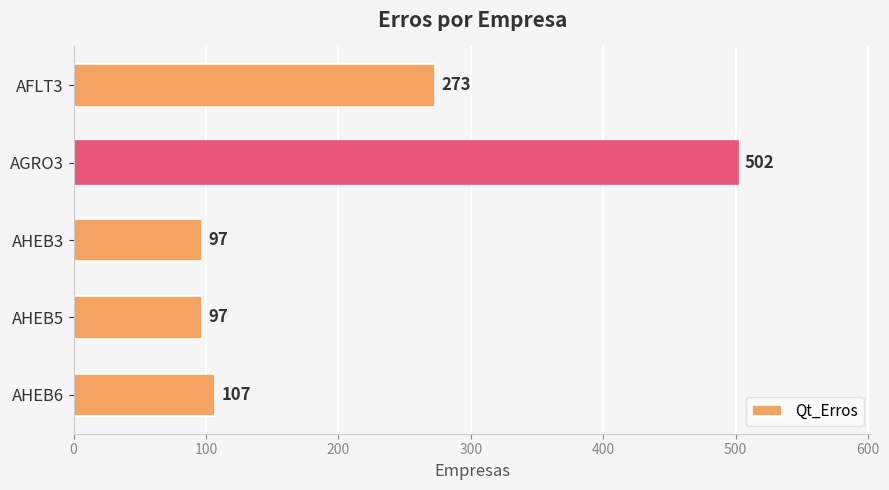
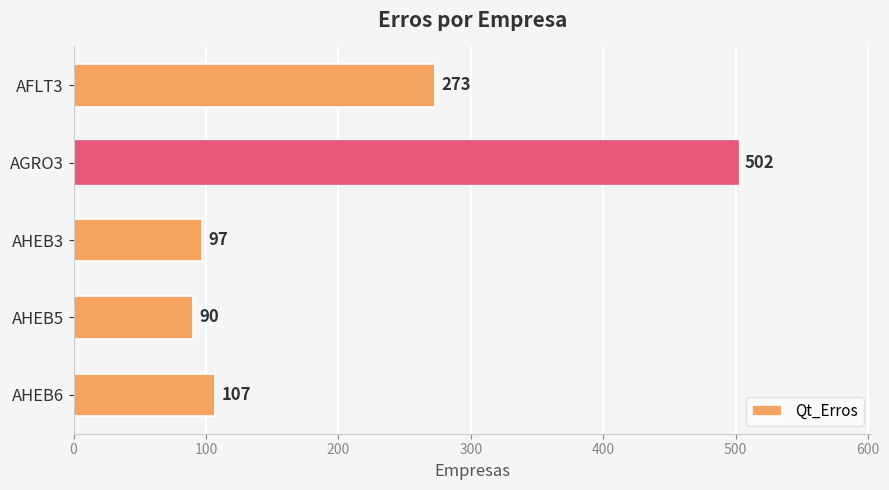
AHEB5: 97 -> 90
